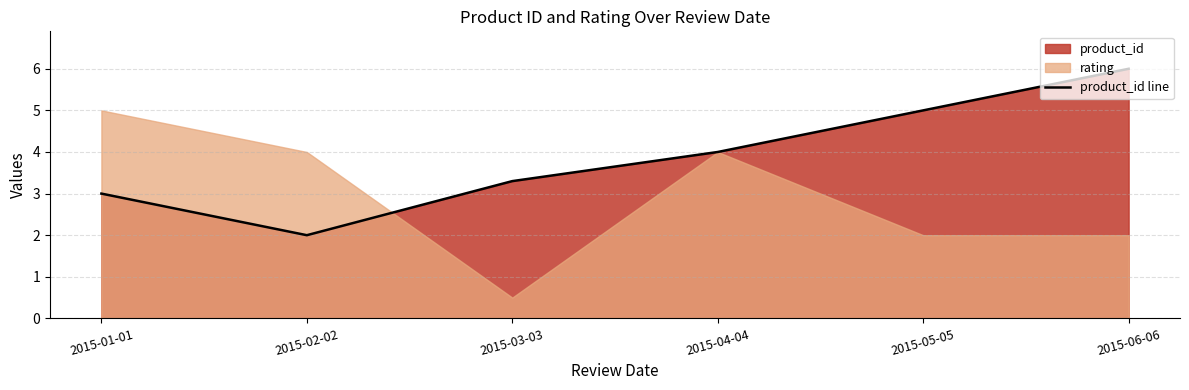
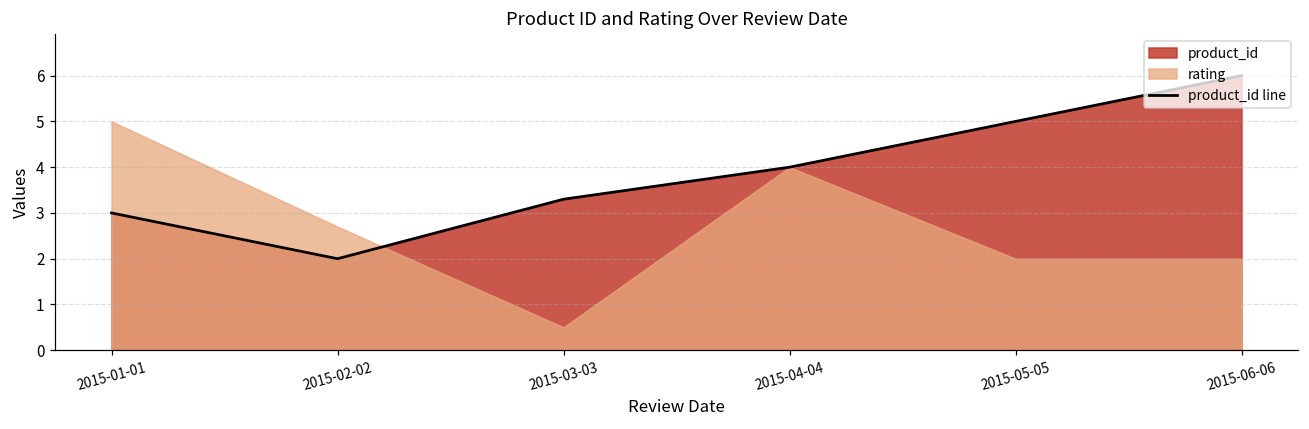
rating, 2015-02-02: 4.0 -> 2.7
